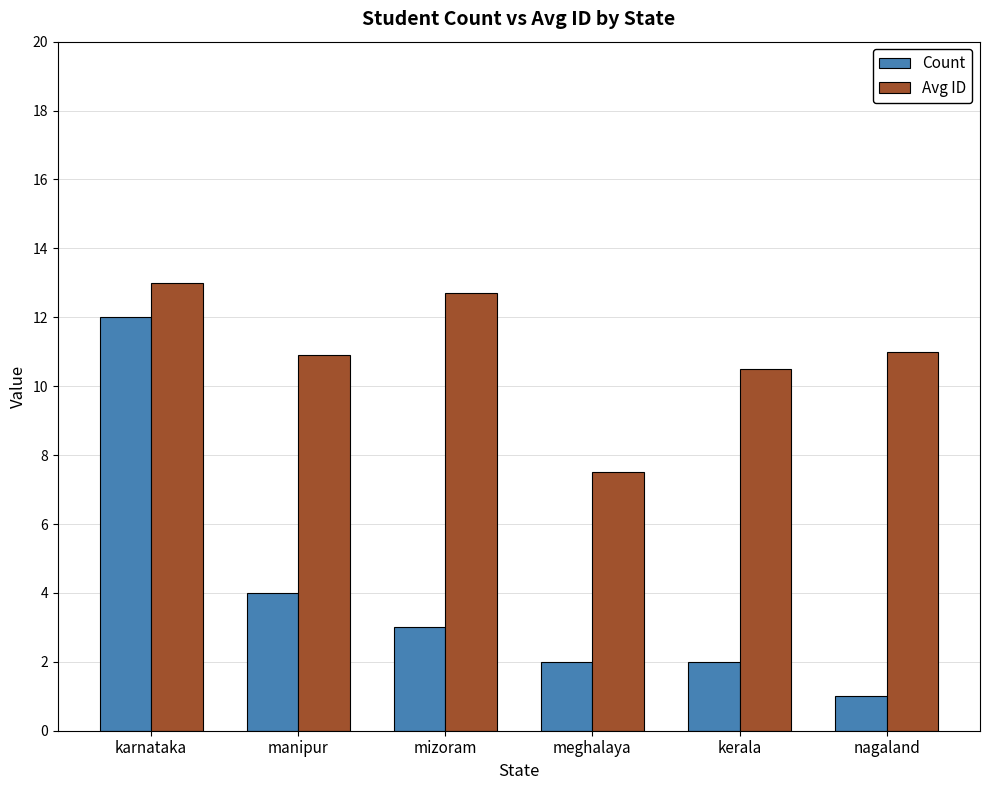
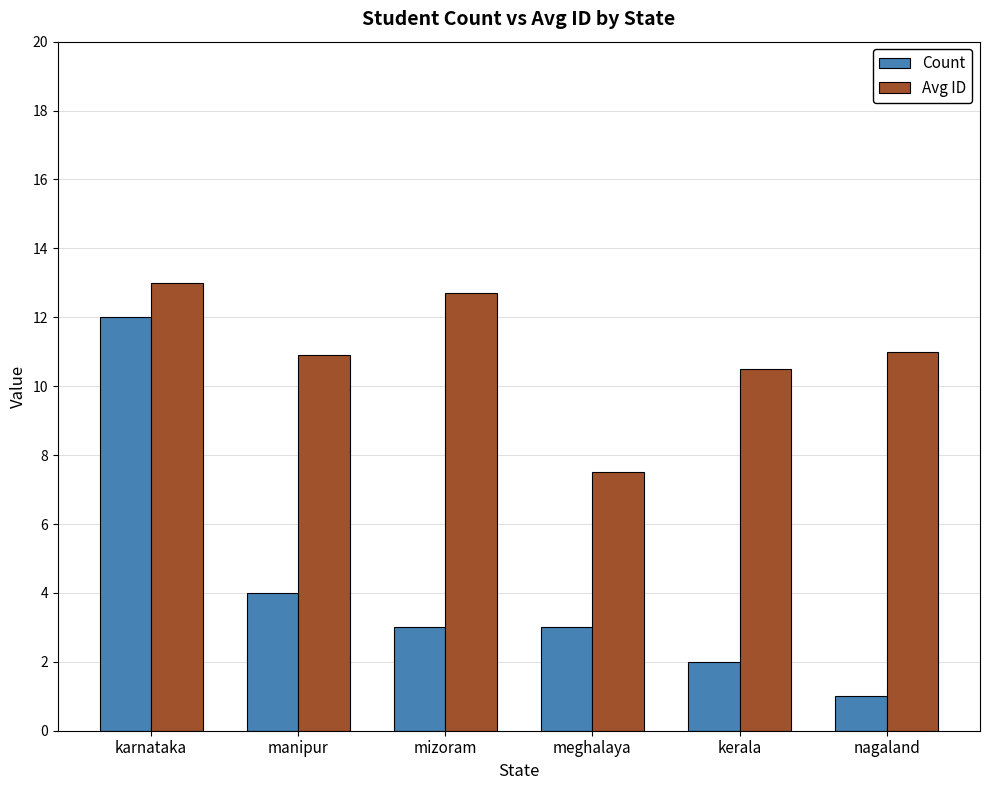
Count, meghalaya: 2 -> 3
